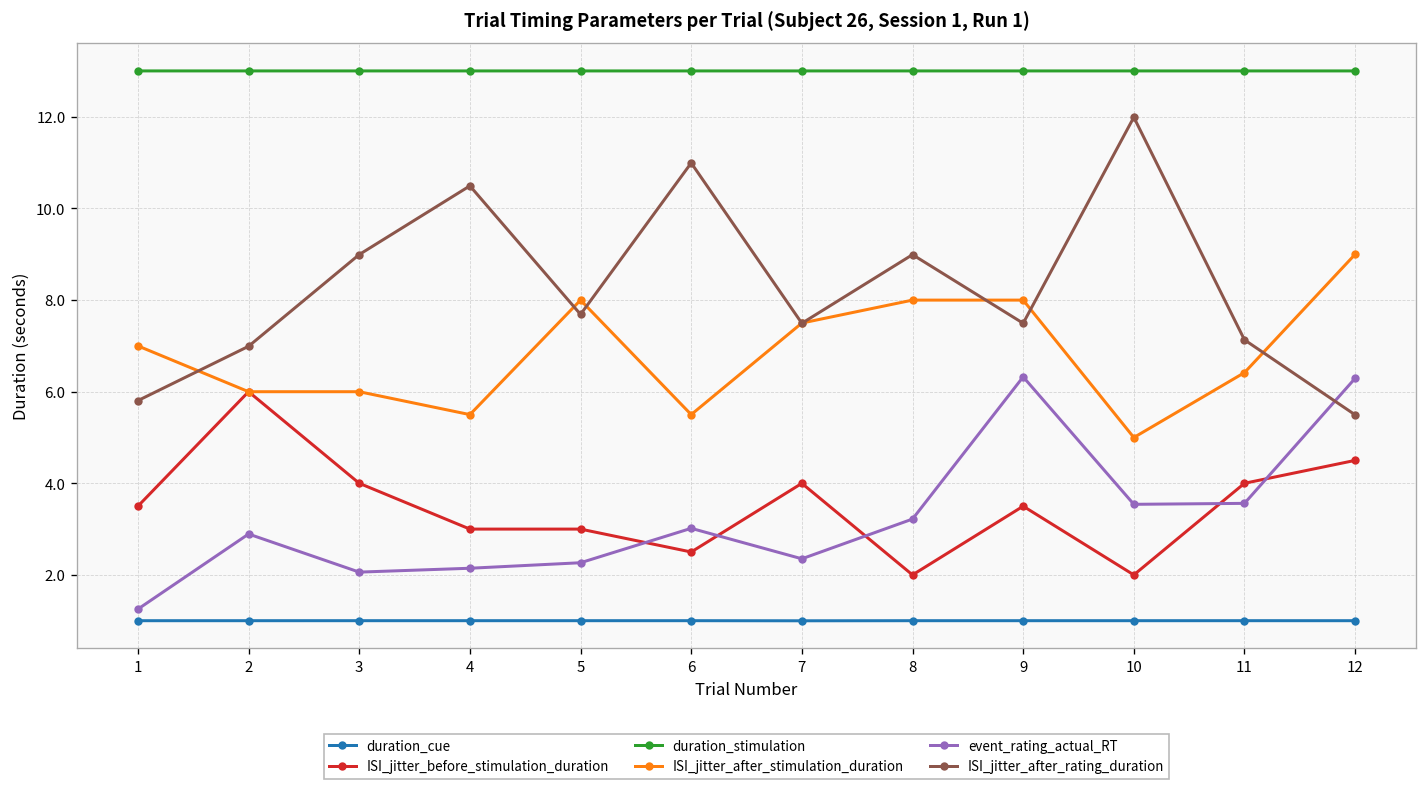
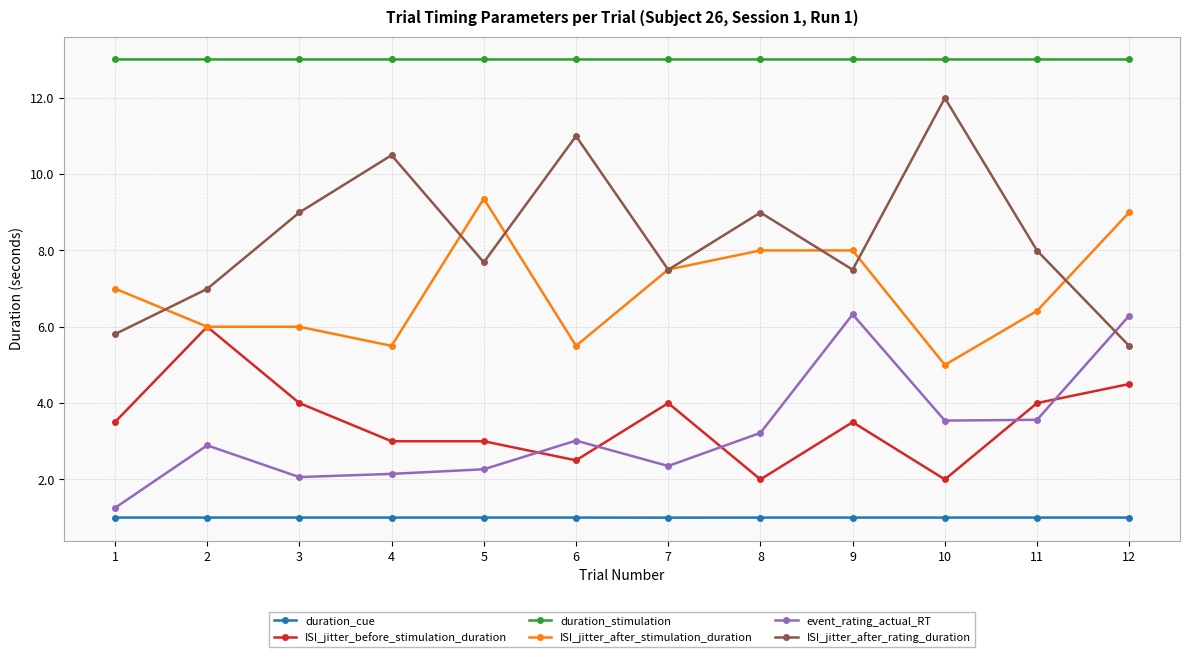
ISI_jitter_after_stimulation_duration, 5: 8.0 -> 9.4
ISI_jitter_after_rating_duration, 11: 7.1 -> 8.0
